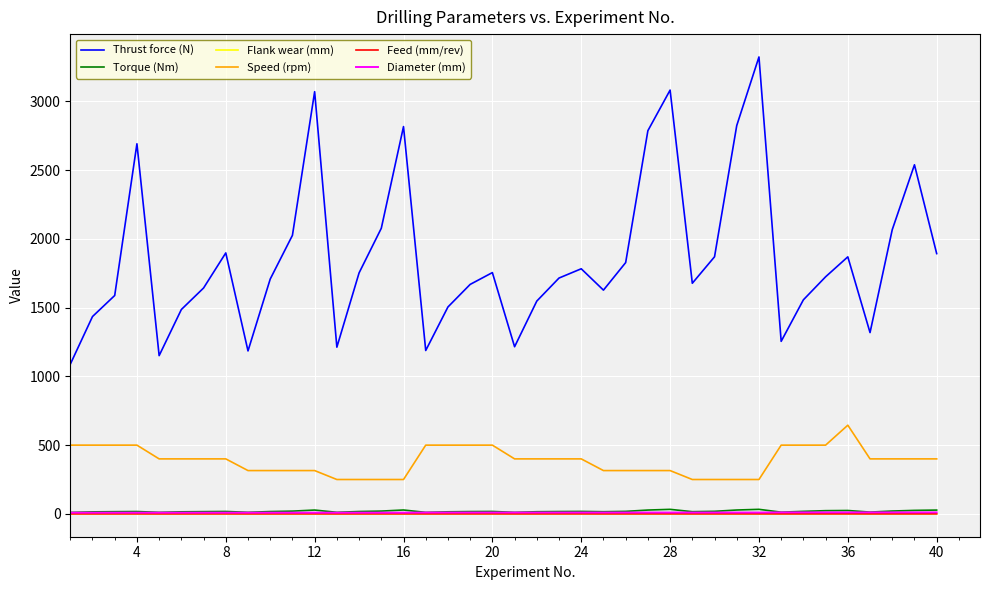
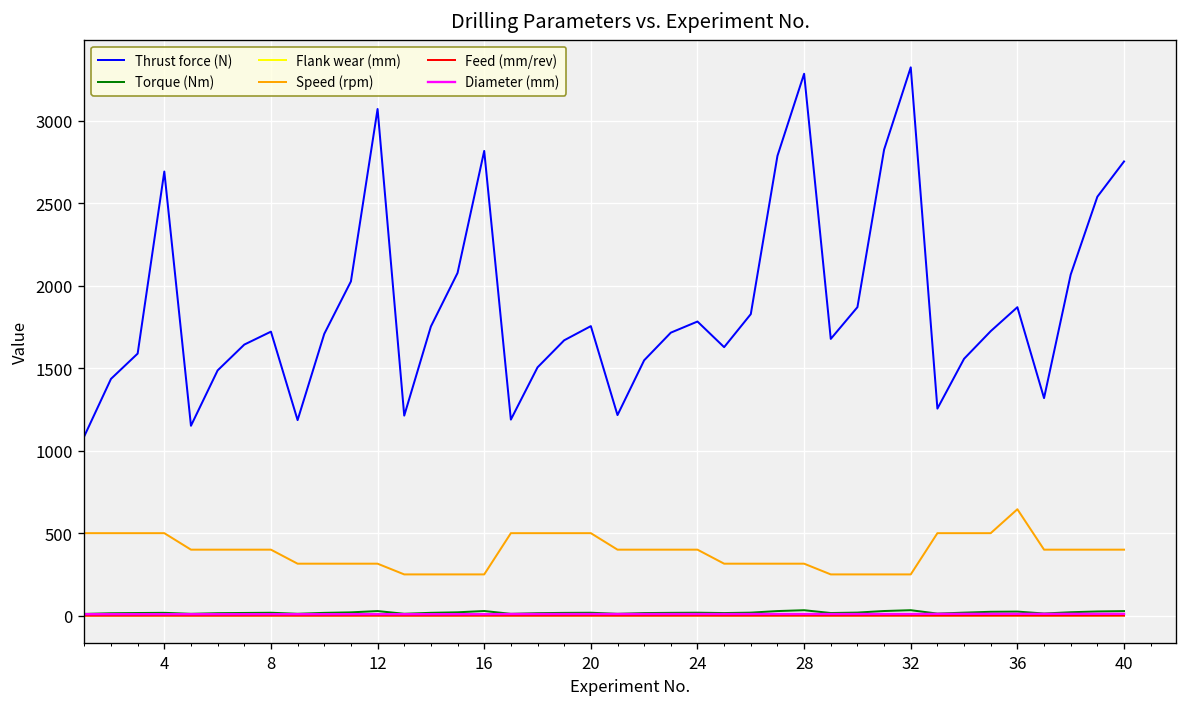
Thrust force (N), 8: 1900 -> 1720
Thrust force (N), 28: 3080 -> 3280
Thrust force (N), 40: 1890 -> 2750
